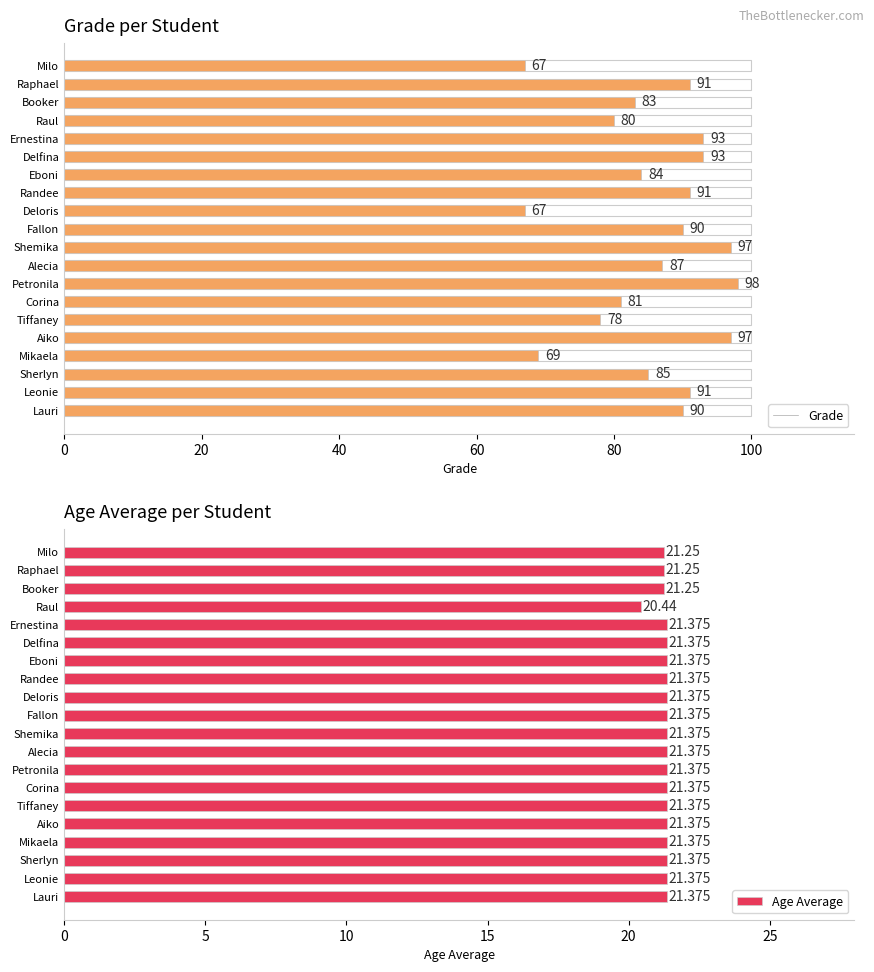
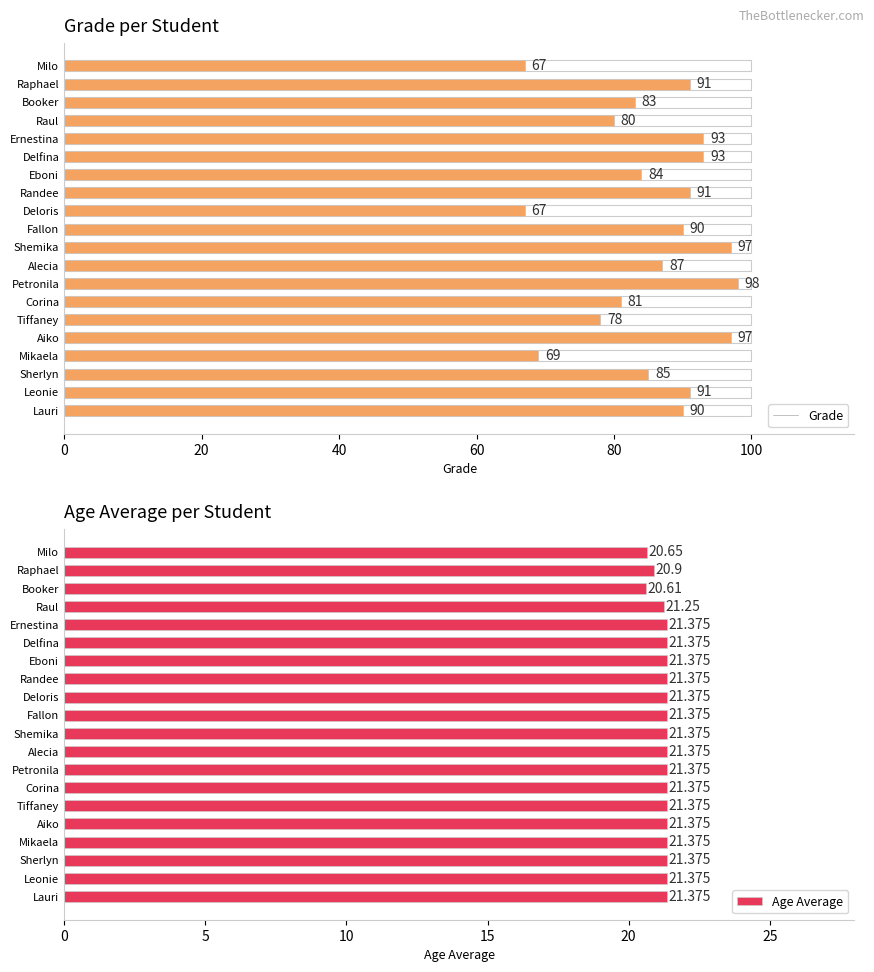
Age Average per Student, Milo: 21.25 -> 20.65
Age Average per Student, Raphael: 21.25 -> 20.9
Age Average per Student, Booker: 21.25 -> 20.61
Age Average per Student, Raul: 20.44 -> 21.25
